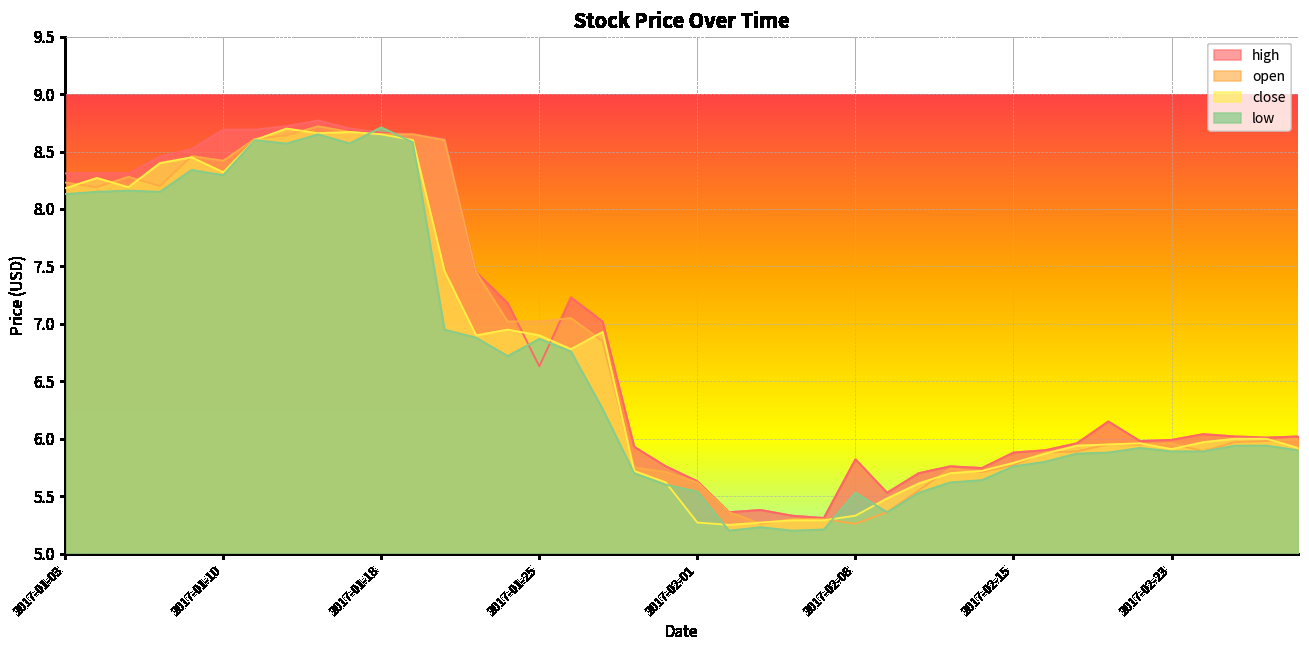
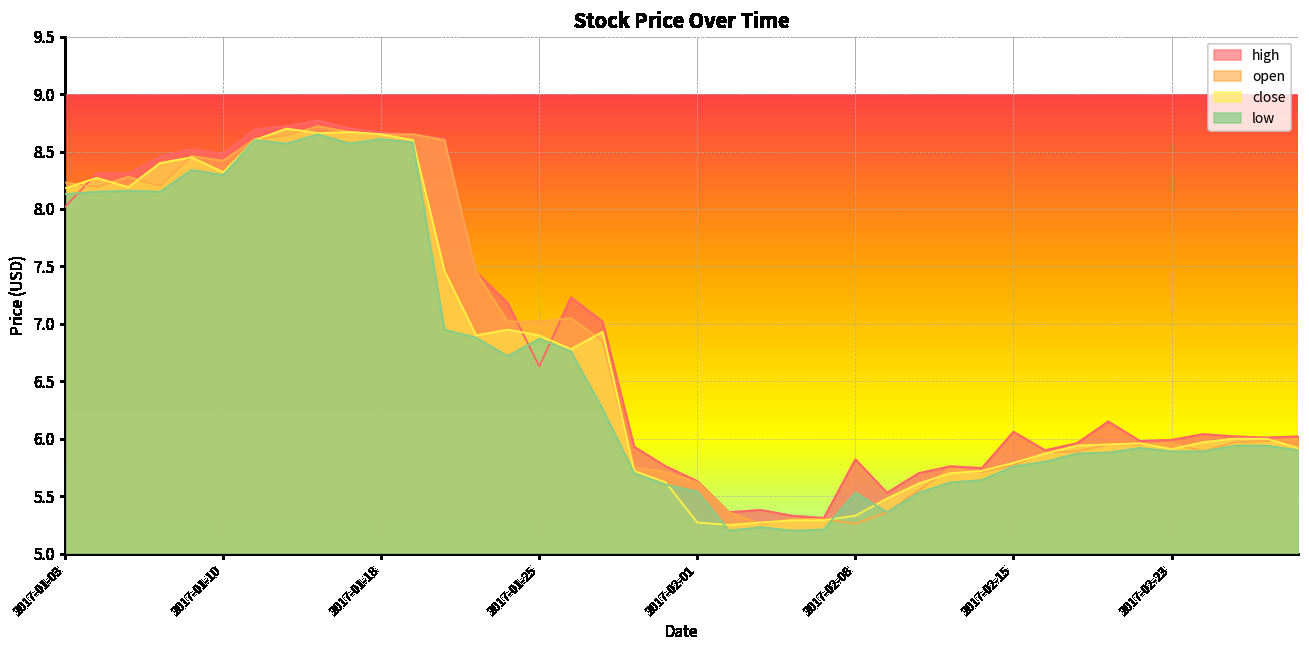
high, 2017-01-03: 8.31 -> 8.02
high, 2017-01-10: 8.69 -> 8.48
low, 2017-01-18: 8.71 -> 8.61
high, 2017-02-15: 5.88 -> 6.06
